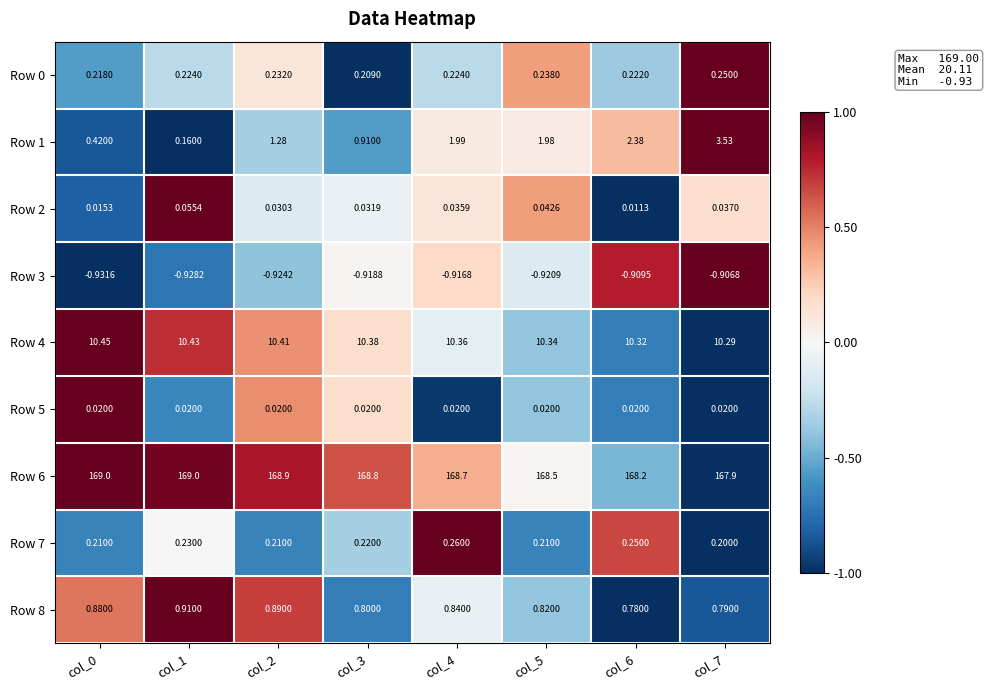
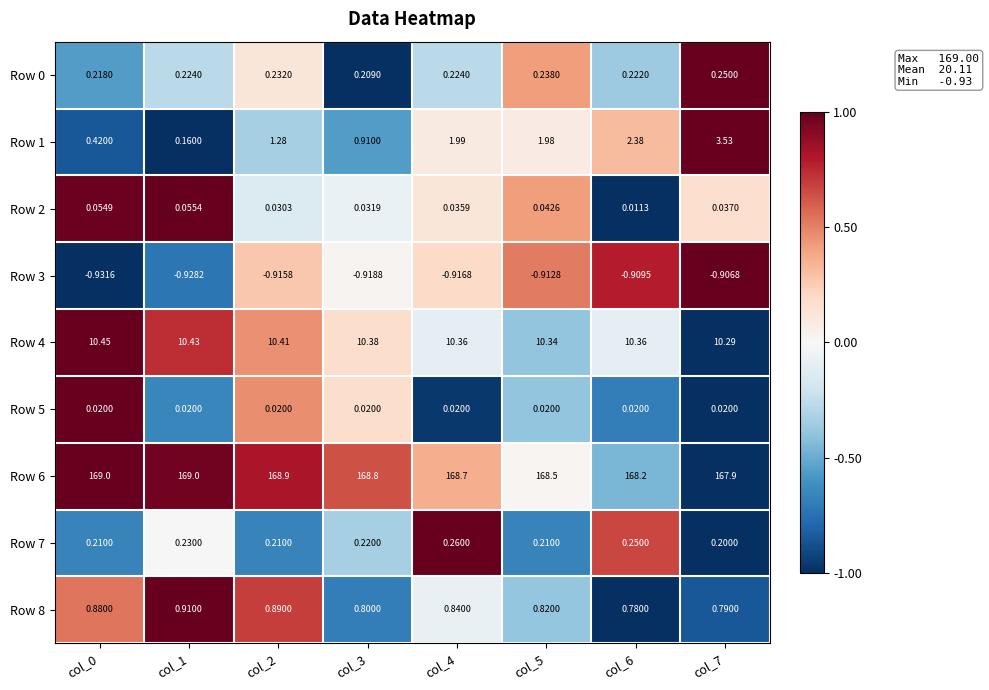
Row 2, col_0: 0.0153 -> 0.0549
Row 3, col_2: -0.9242 -> -0.9158
Row 3, col_5: -0.9209 -> -0.9128
Row 4, col_6: 10.32 -> 10.36
